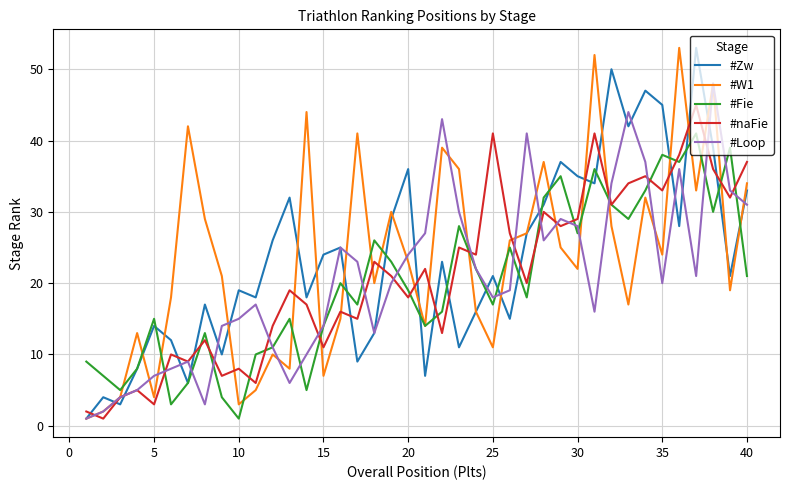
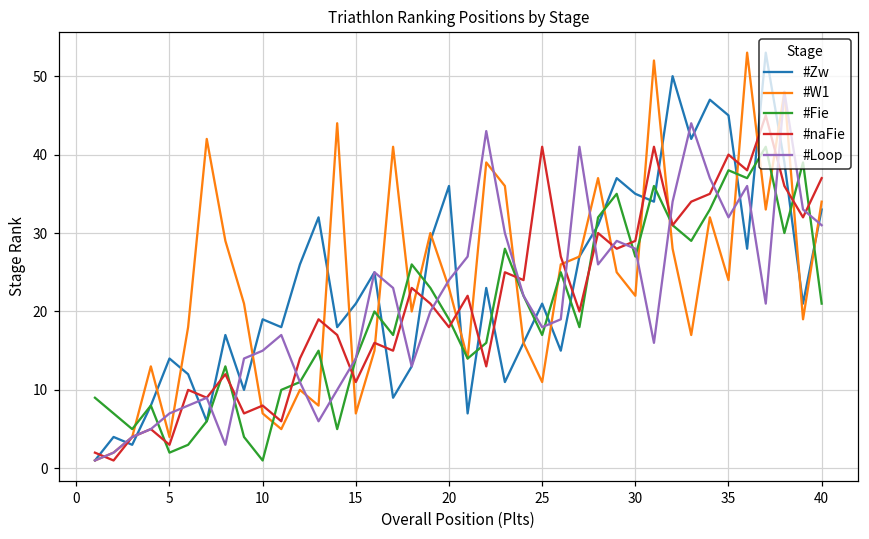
#Fie, 5: 15 -> 2
#W1, 10: 3 -> 7
#Zw, 15: 24 -> 21
#naFie, 35: 33 -> 40
#Loop, 35: 20 -> 32
